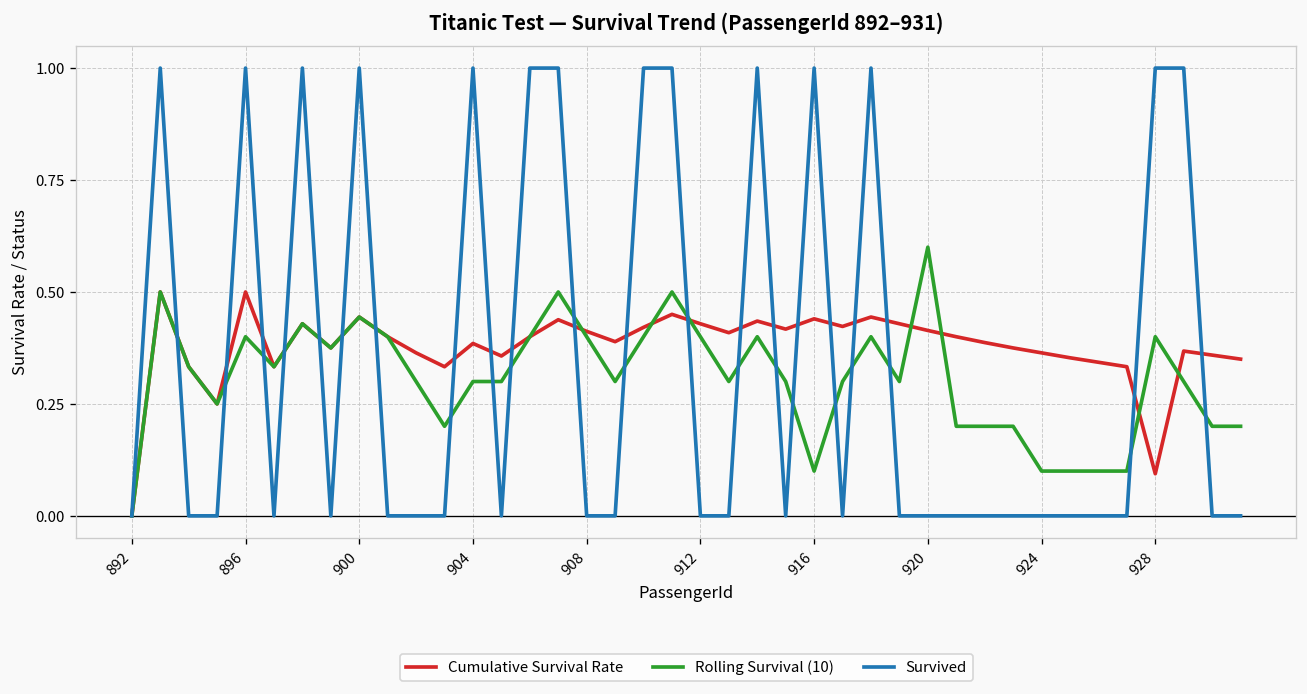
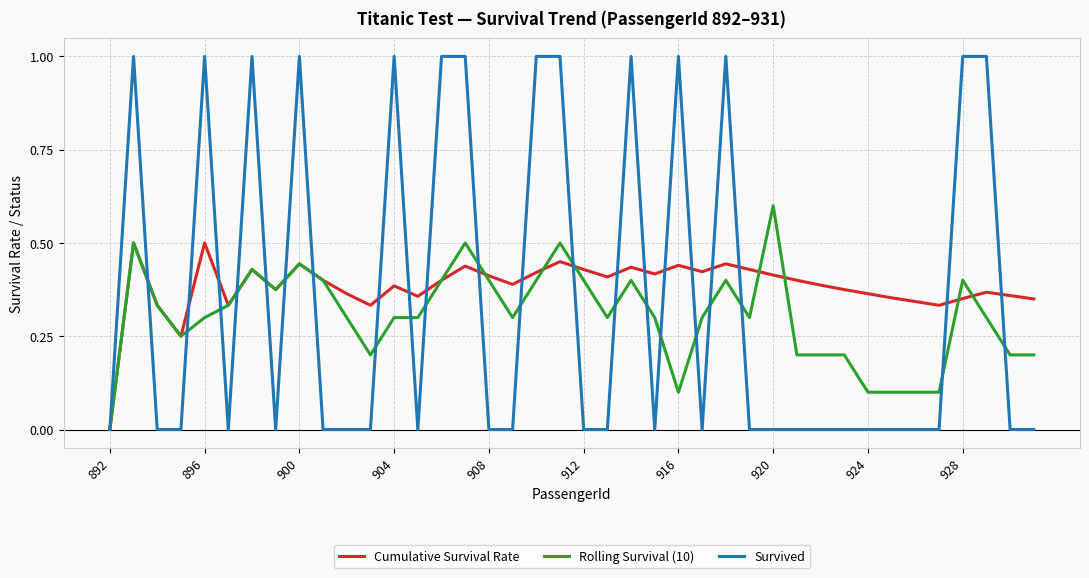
Rolling Survival (10), 896: 0.4 -> 0.3
Cumulative Survival Rate, 928: 0.09 -> 0.35
